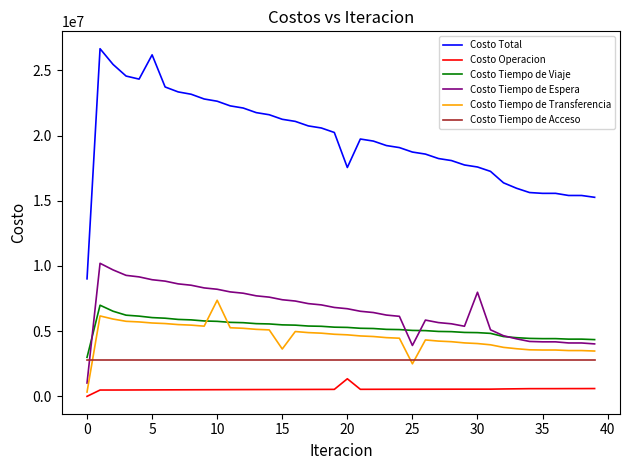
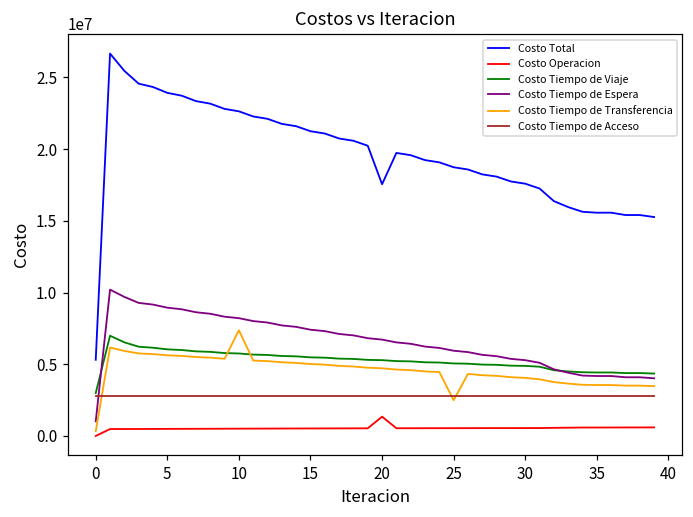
Costo Total, 0: 9000000 -> 5300000
Costo Total, 5: 26200000 -> 23900000
Costo Tiempo de Transferencia, 15: 3600000 -> 5000000
Costo Tiempo de Espera, 25: 3900000 -> 5900000
Costo Tiempo de Espera, 30: 8000000 -> 5300000
